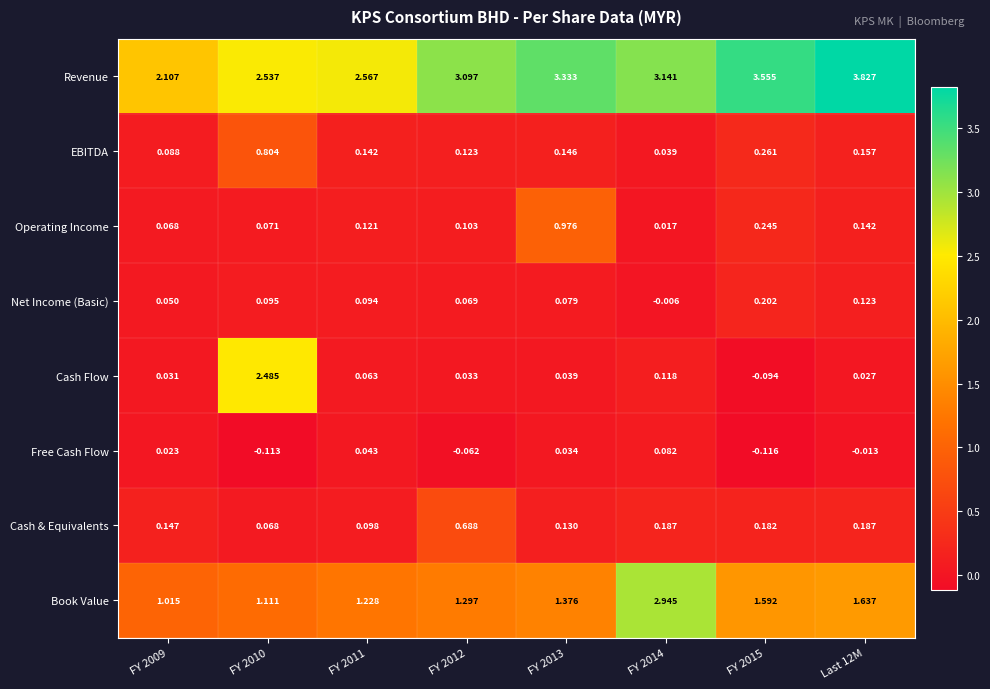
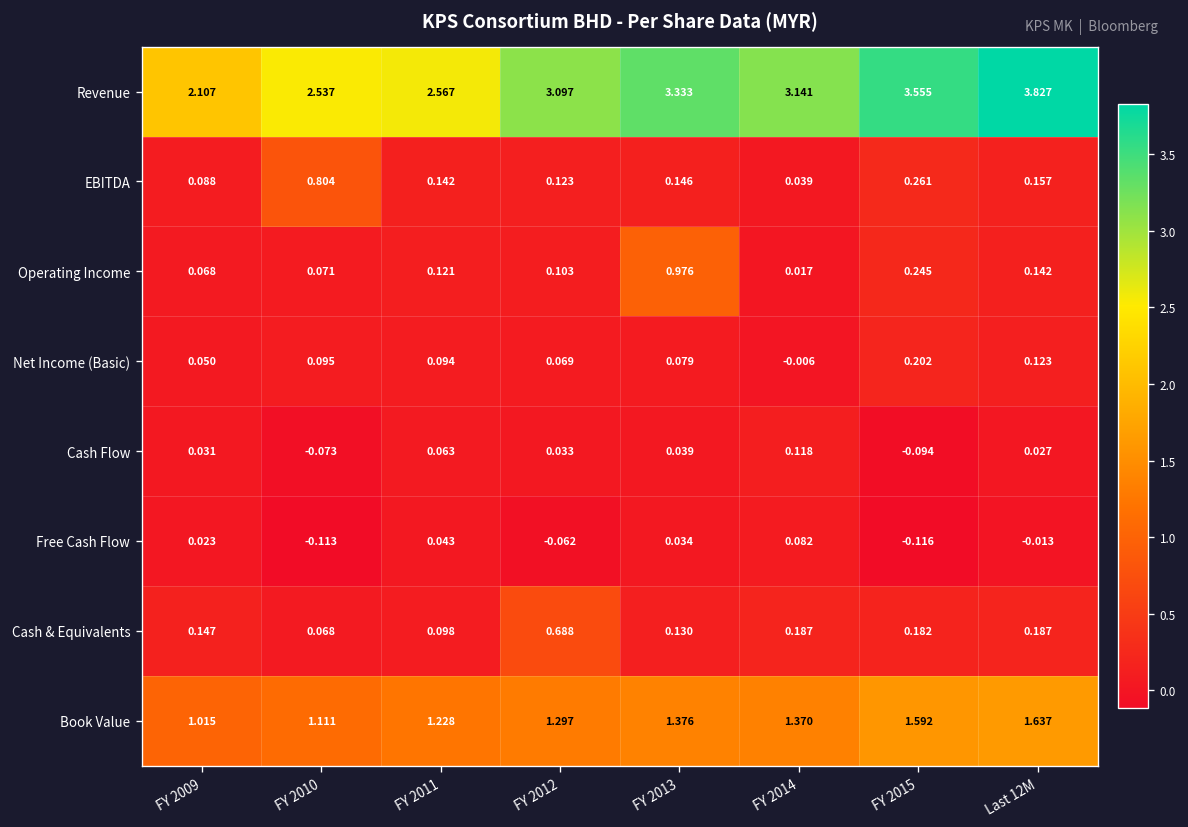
Cash Flow, FY 2010: 2.485 -> -0.073
Book Value, FY 2014: 2.945 -> 1.370
